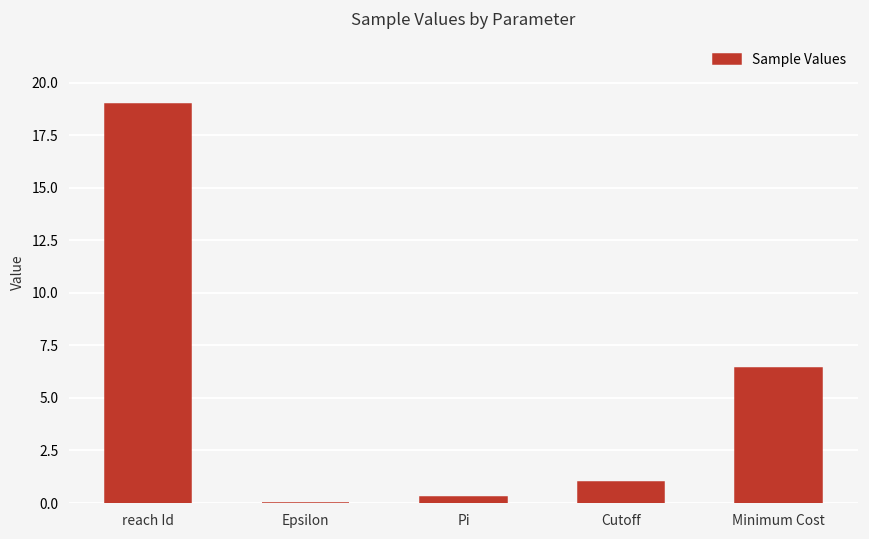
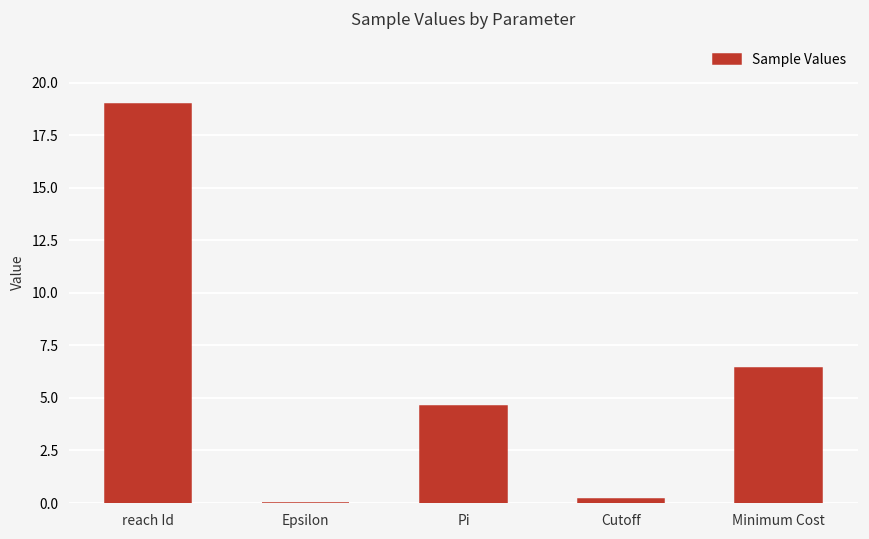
Pi: 0.3 -> 4.6
Cutoff: 1.0 -> 0.2
